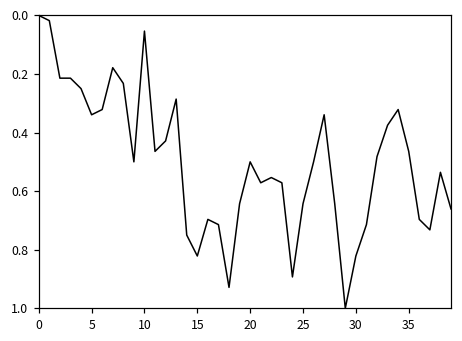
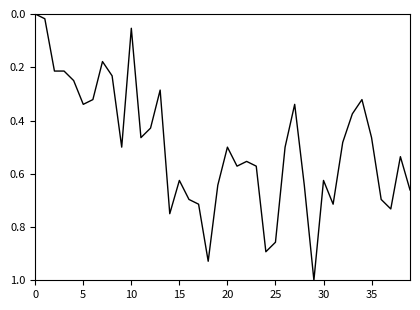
15: 0.82 -> 0.63
25: 0.64 -> 0.86
30: 0.82 -> 0.63
